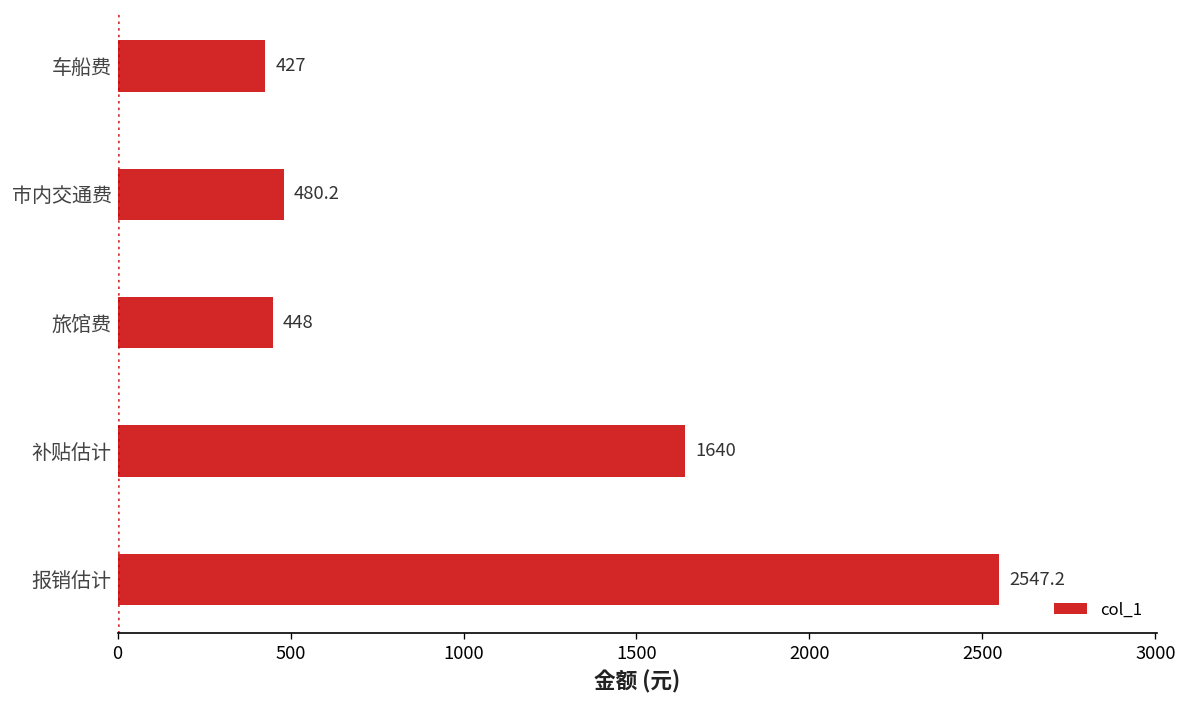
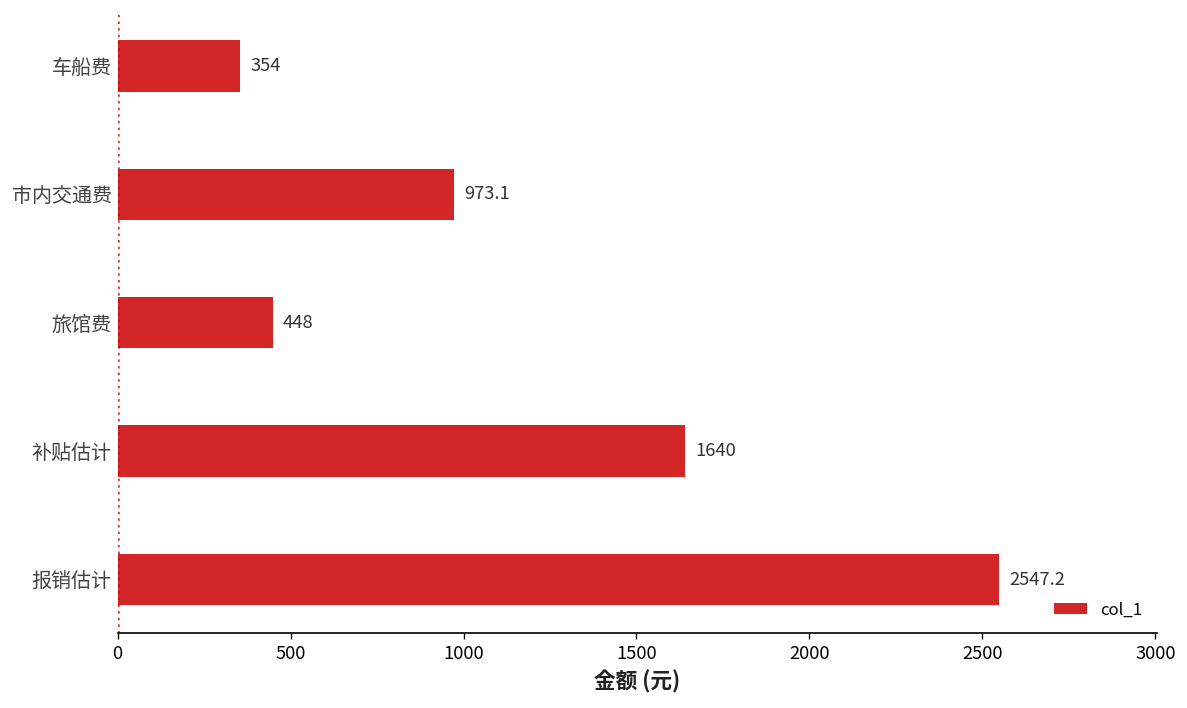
车船费: 427 -> 354
市内交通费: 480.2 -> 973.1
